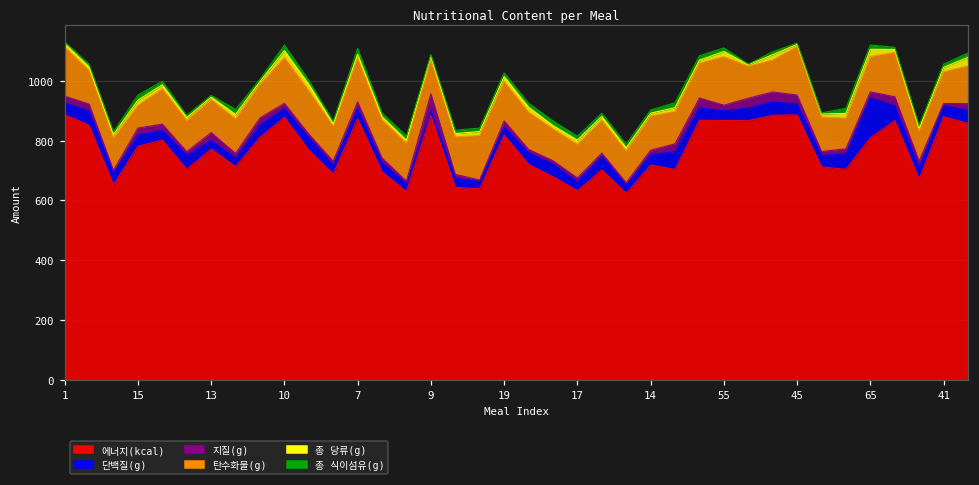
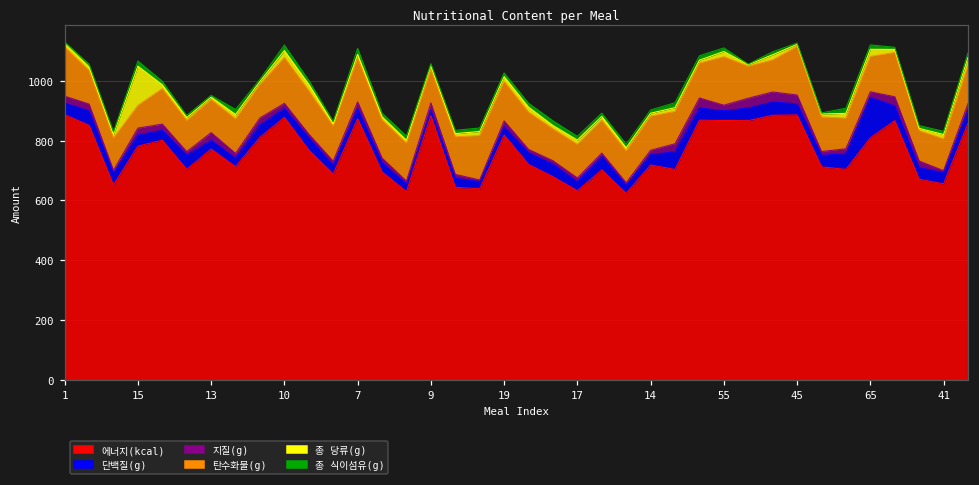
총 당류(g), 15: 20 -> 130
지질(g), 9: 60 -> 30
에너지(kcal), 41: 880 -> 660
